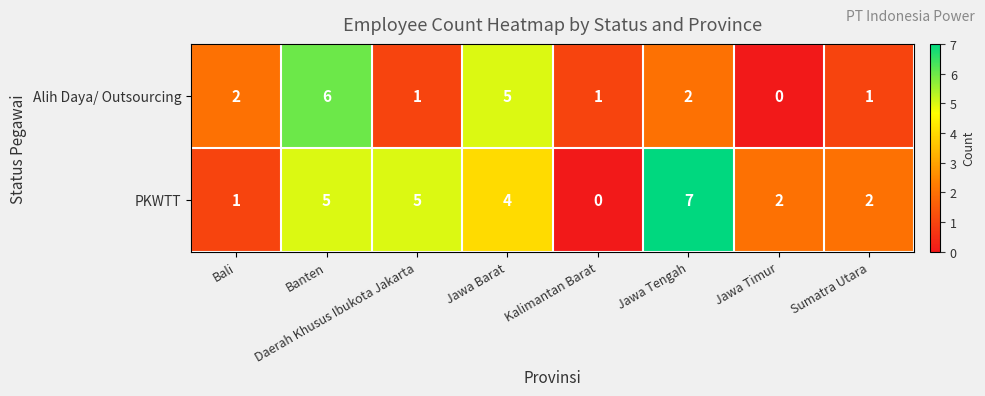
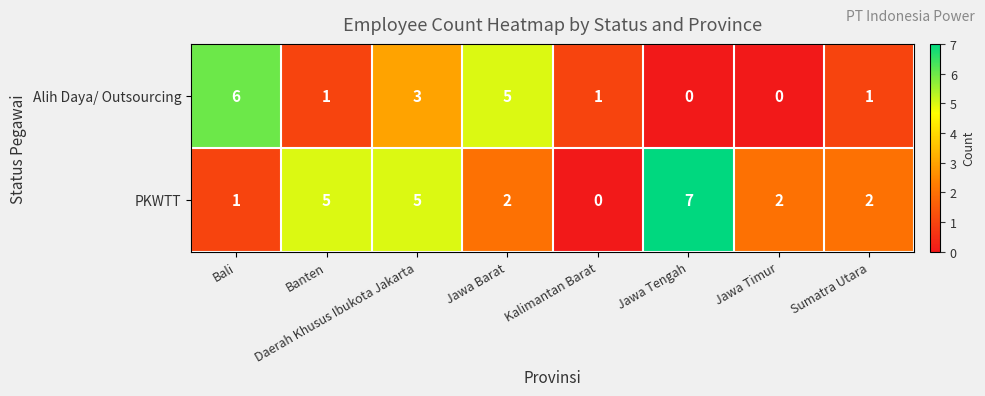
Alih Daya/ Outsourcing, Bali: 2 -> 6
Alih Daya/ Outsourcing, Banten: 6 -> 1
Alih Daya/ Outsourcing, Daerah Khusus Ibukota Jakarta: 1 -> 3
Alih Daya/ Outsourcing, Jawa Tengah: 2 -> 0
PKWTT, Jawa Barat: 4 -> 2
